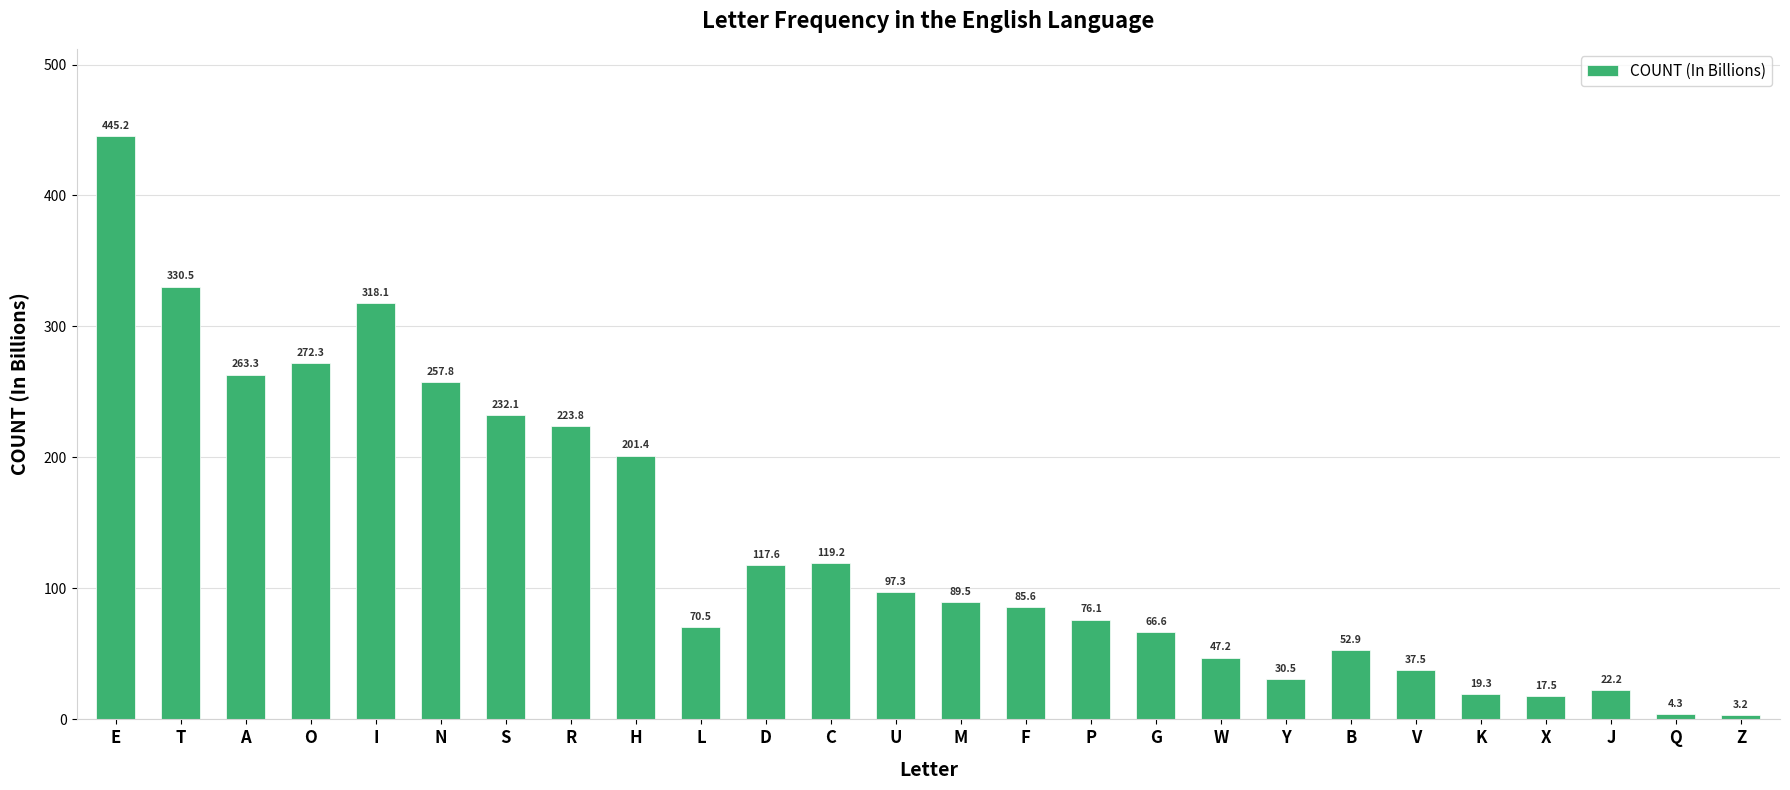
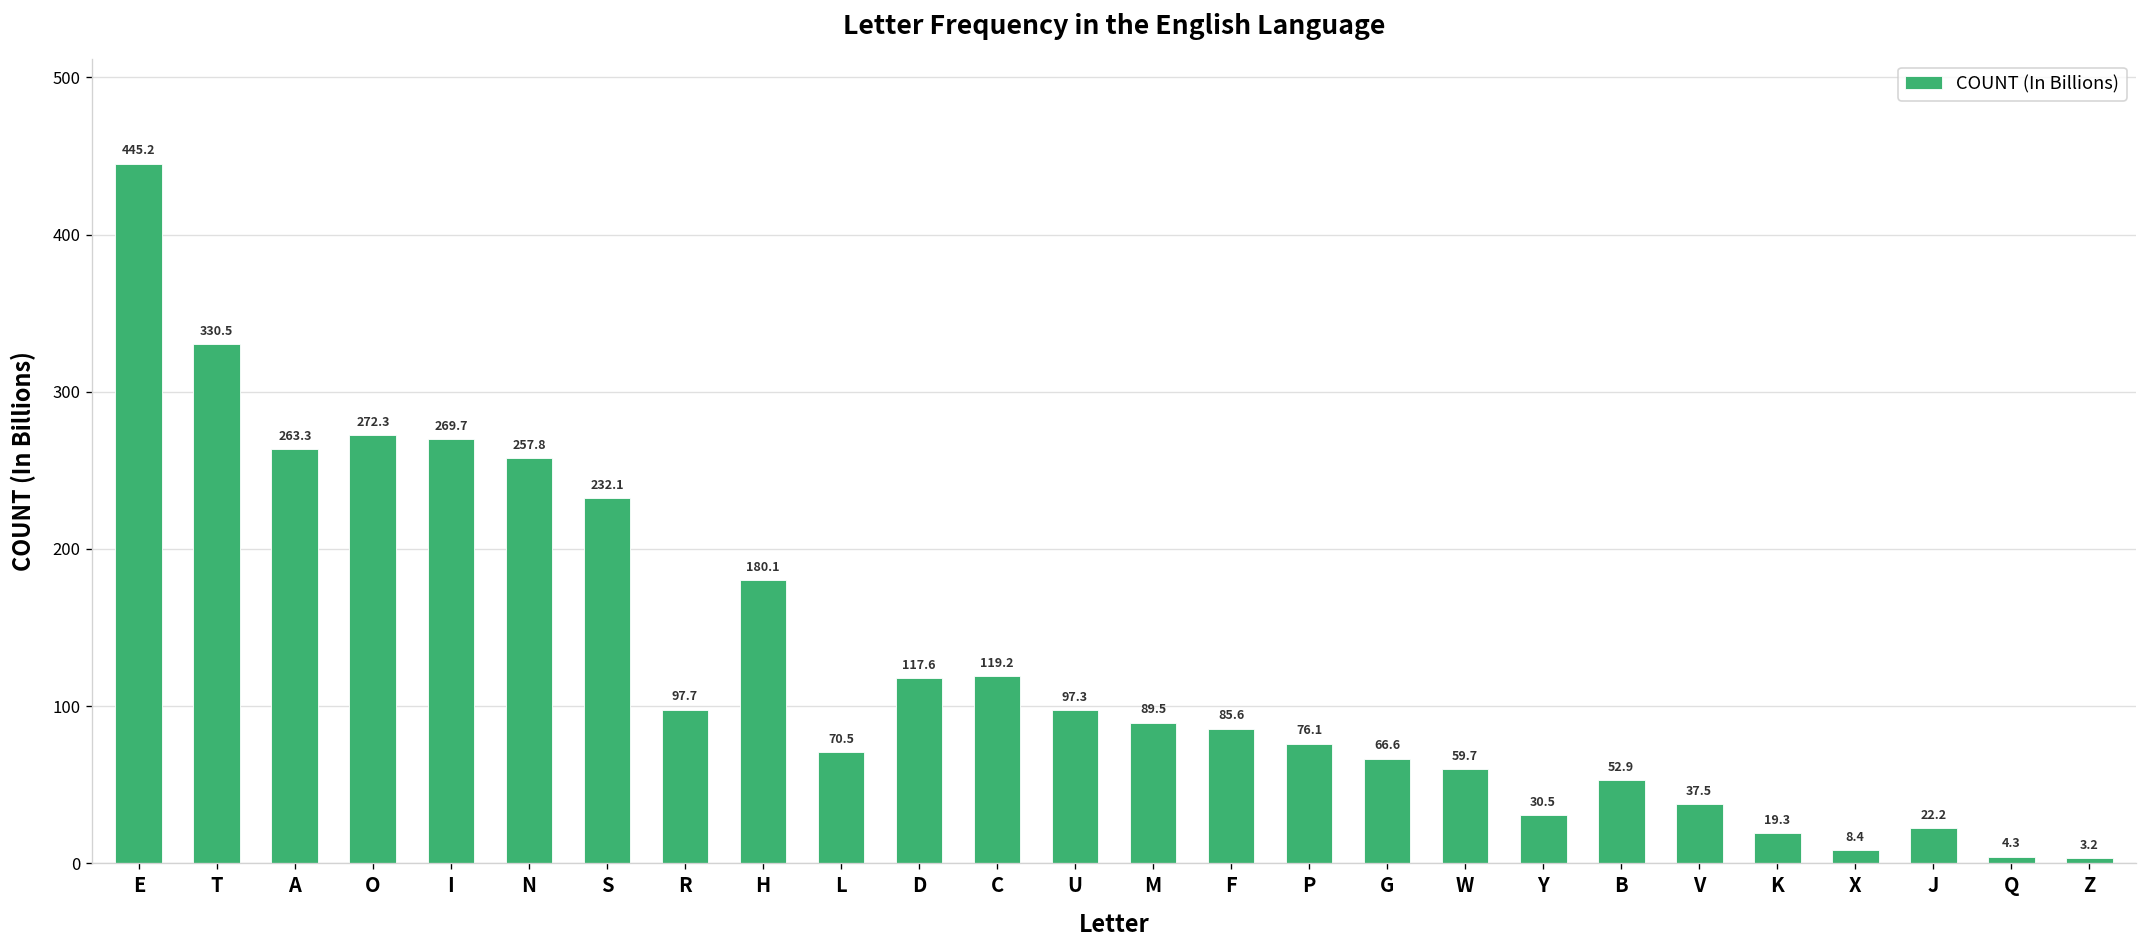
I: 318.1 -> 269.7
R: 223.8 -> 97.7
H: 201.4 -> 180.1
W: 47.2 -> 59.7
X: 17.5 -> 8.4
